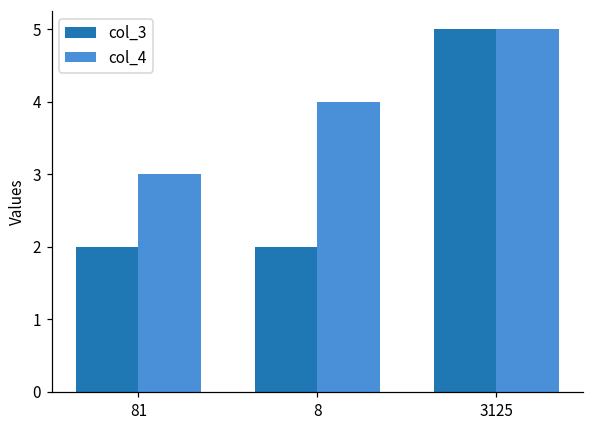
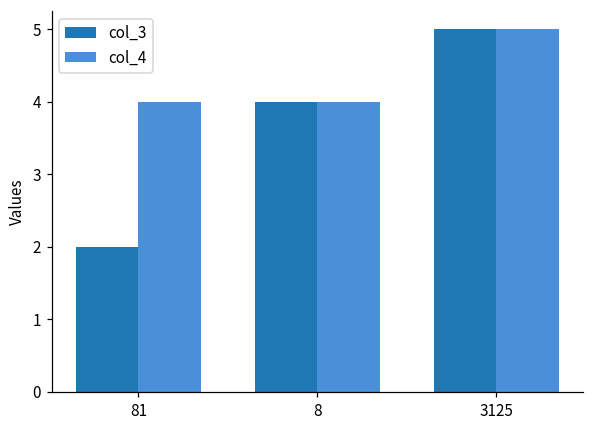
col_4, 81: 3 -> 4
col_3, 8: 2 -> 4
